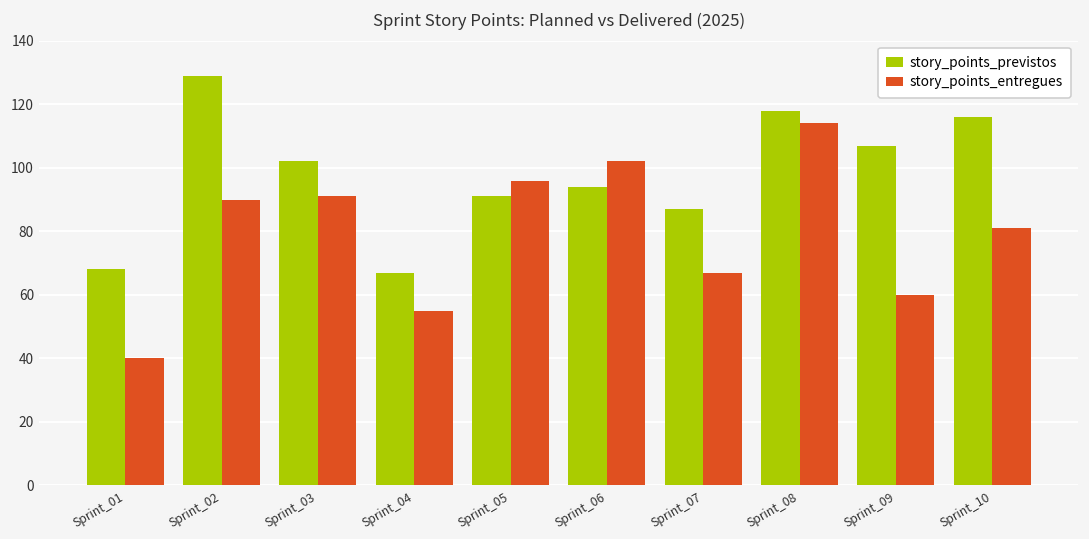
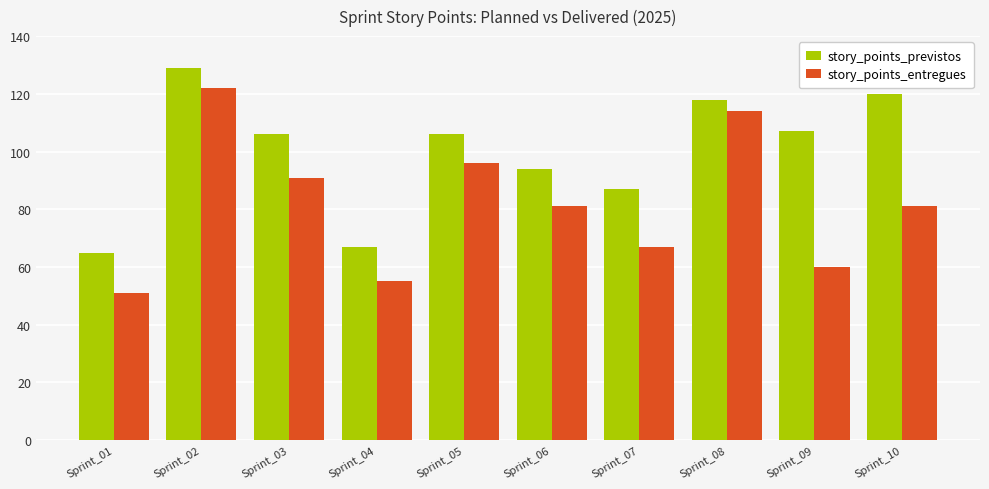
story_points_previstos, Sprint_01: 68 -> 65
story_points_entregues, Sprint_01: 40 -> 51
story_points_entregues, Sprint_02: 90 -> 122
story_points_previstos, Sprint_03: 102 -> 106
story_points_previstos, Sprint_05: 91 -> 106
story_points_entregues, Sprint_06: 102 -> 81
story_points_previstos, Sprint_10: 116 -> 120
